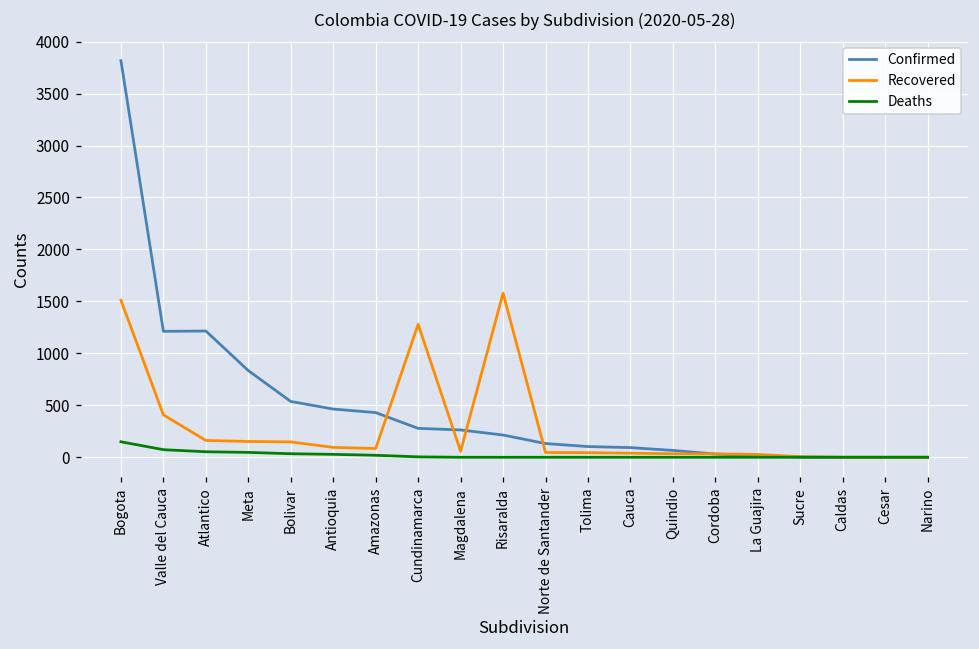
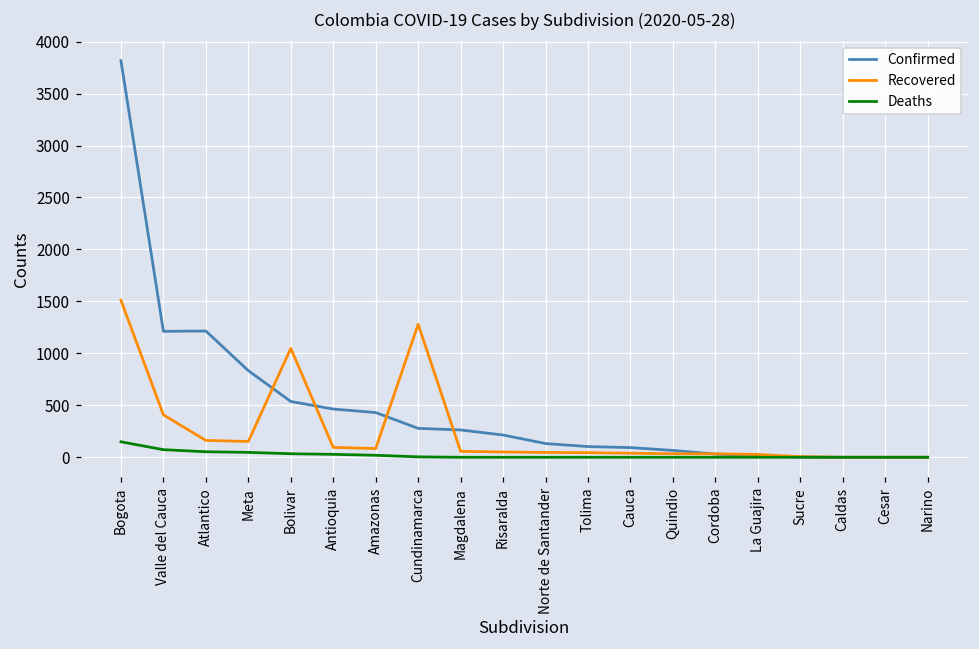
Recovered, Bolivar: 100 -> 1000
Recovered, Risaralda: 1600 -> 100
